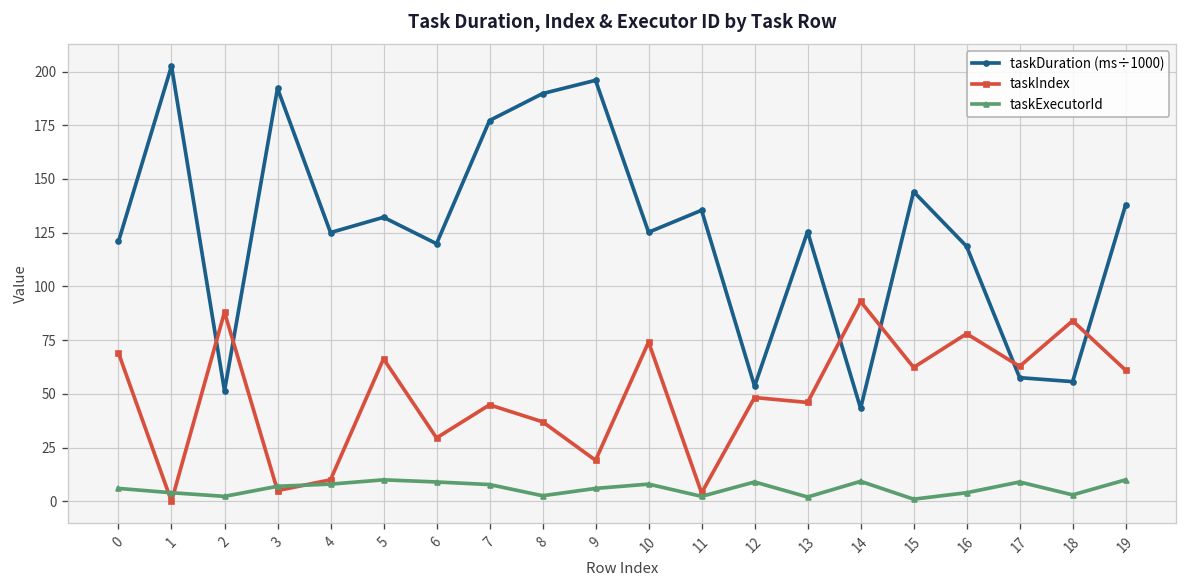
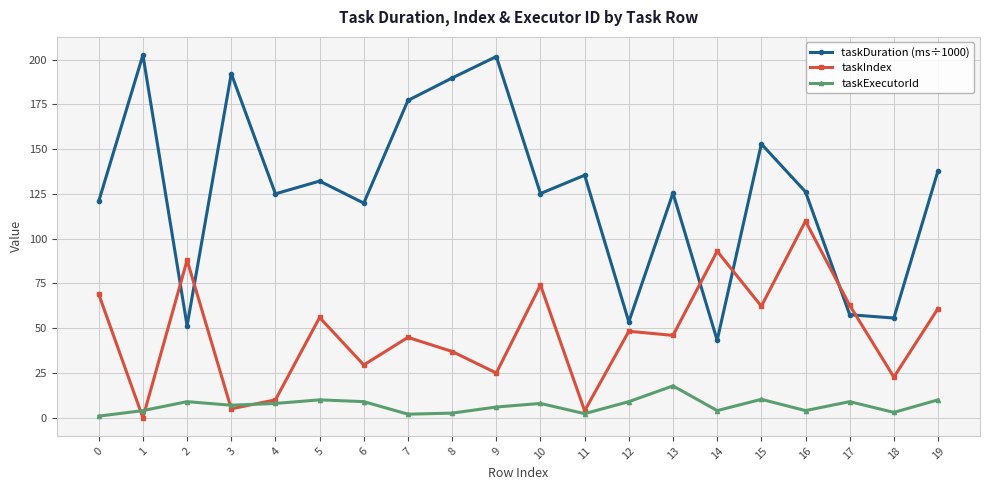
taskExecutorId, 0: 6 -> 1
taskExecutorId, 2: 2 -> 9
taskIndex, 5: 66 -> 56
taskExecutorId, 7: 8 -> 2
taskDuration (ms÷1000), 9: 196 -> 202
taskIndex, 9: 19 -> 25
taskExecutorId, 13: 2 -> 18
taskExecutorId, 14: 9 -> 4
taskDuration (ms÷1000), 15: 144 -> 153
taskExecutorId, 15: 1 -> 10
taskDuration (ms÷1000), 16: 119 -> 126
taskIndex, 16: 78 -> 110
taskIndex, 18: 84 -> 23
